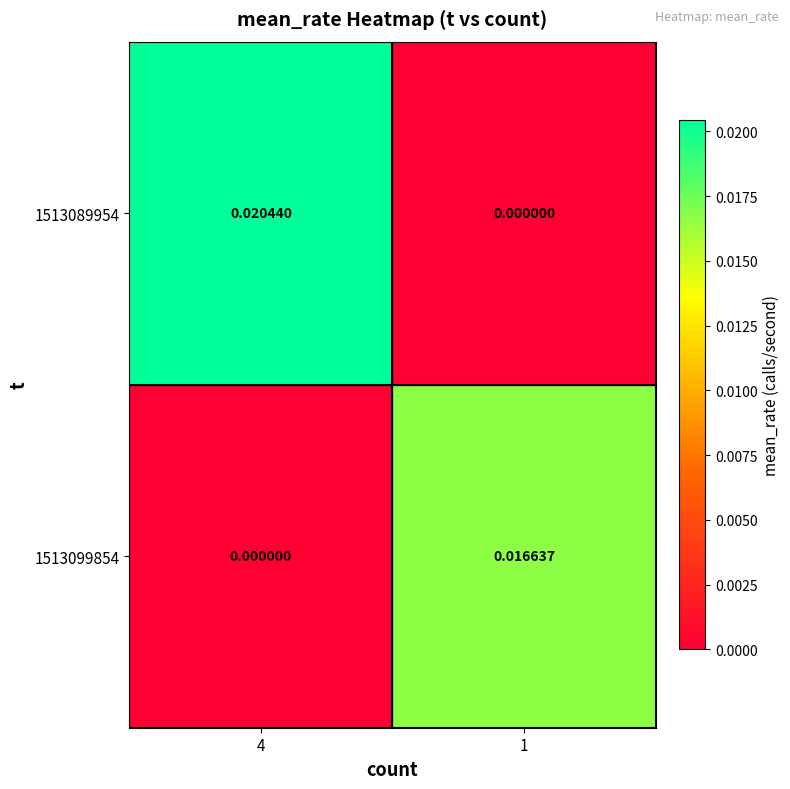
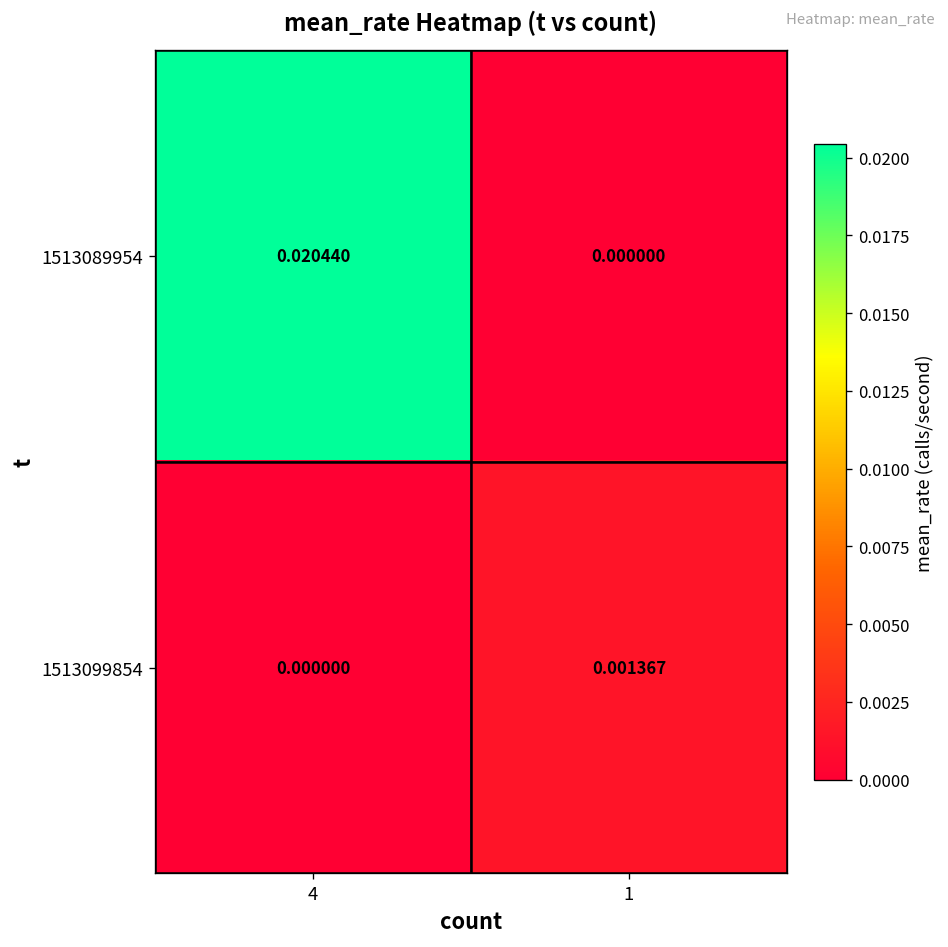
1513099854, 1: 0.016637 -> 0.001367
